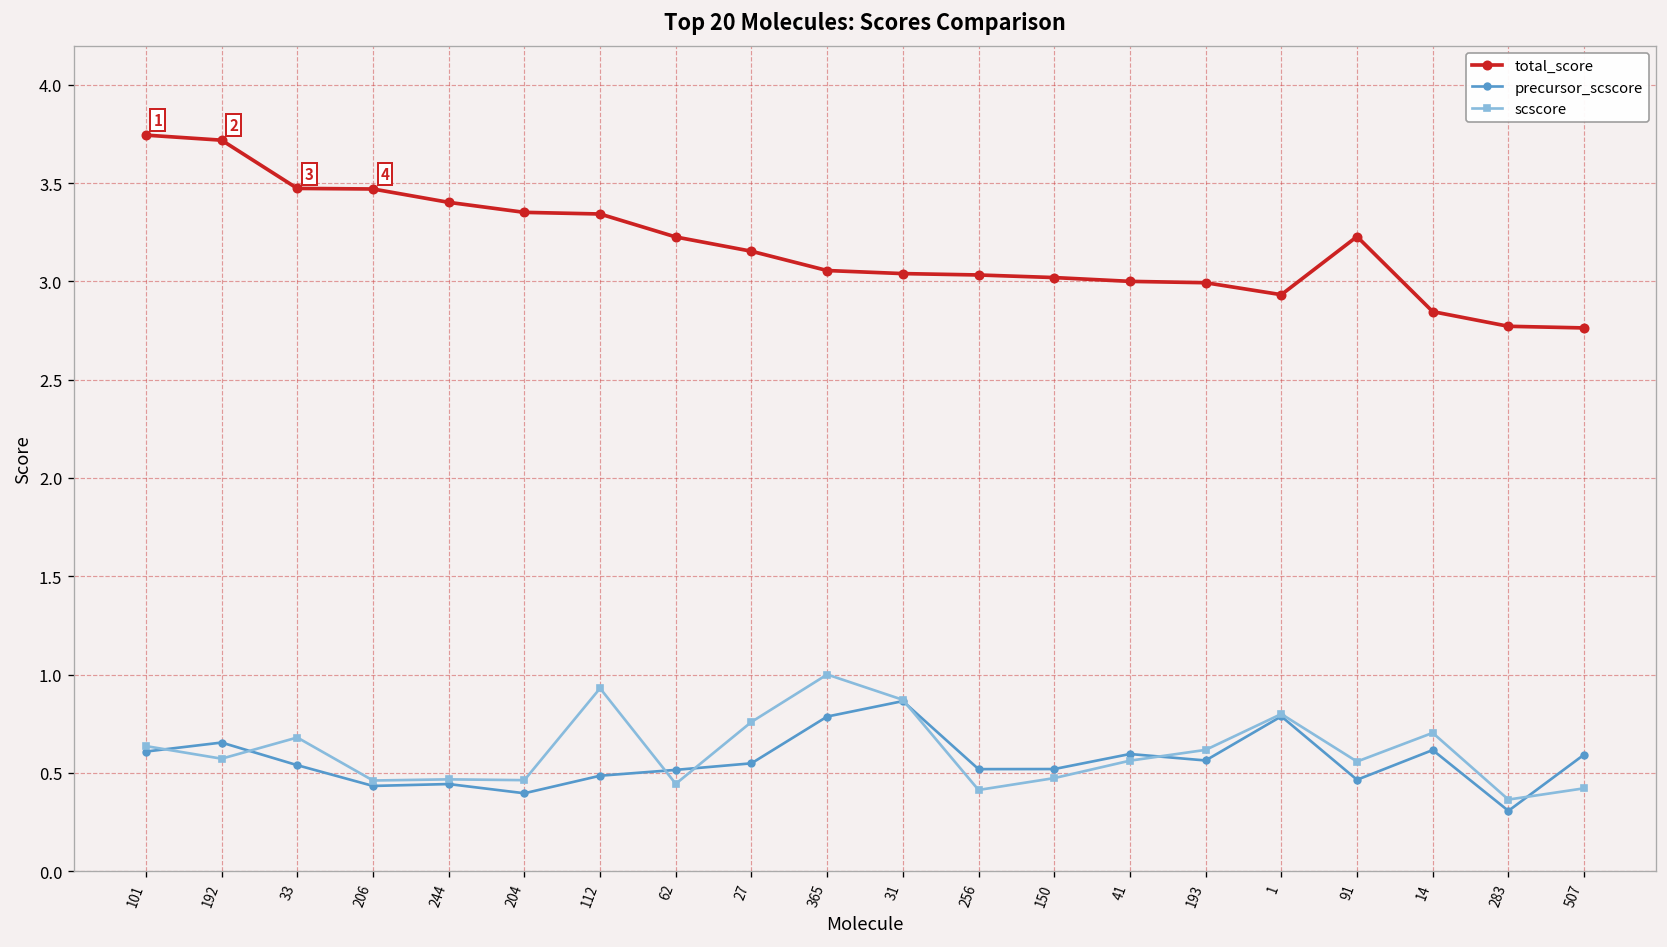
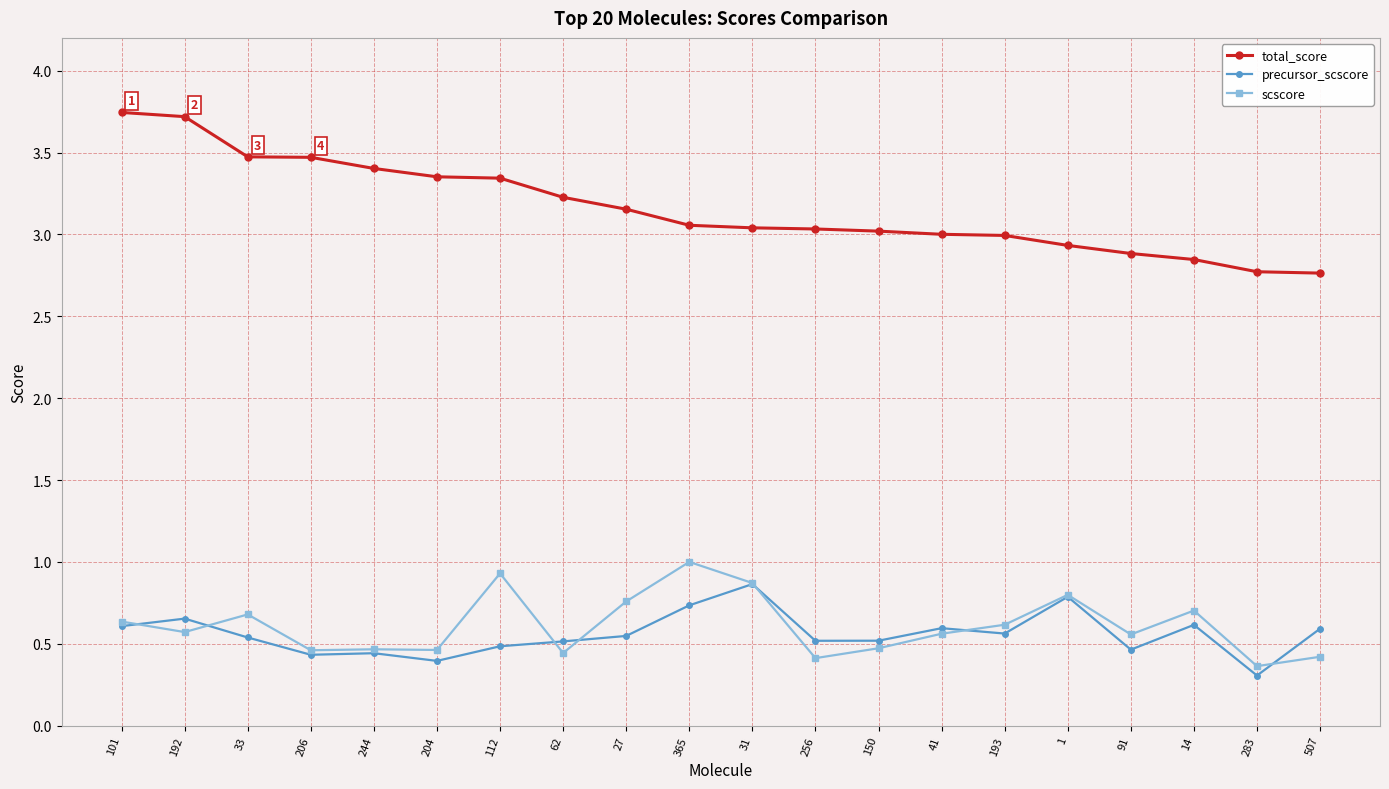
precursor_scscore, 365: 0.79 -> 0.73
total_score, 91: 3.23 -> 2.88
